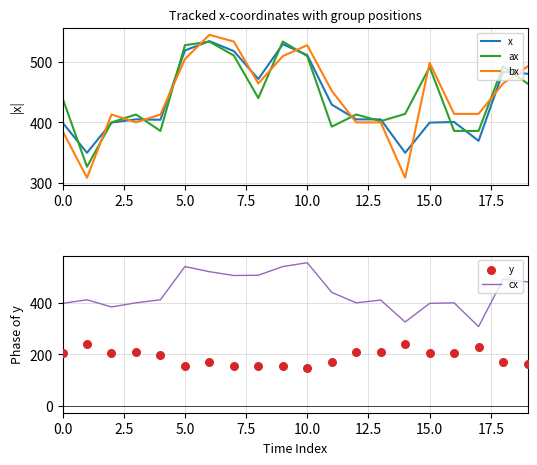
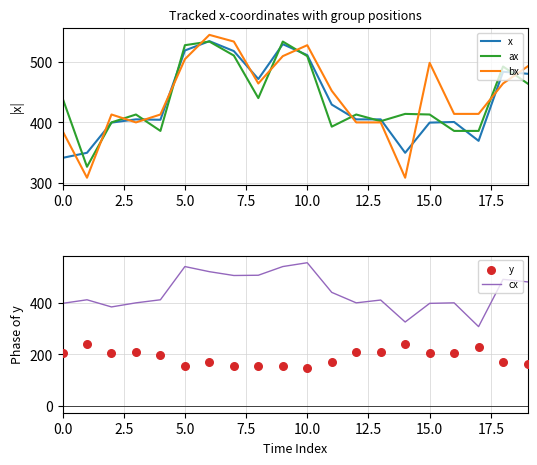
Tracked x-coordinates with group positions, x, 0.0: 400 -> 340
Tracked x-coordinates with group positions, ax, 15.0: 490 -> 410
